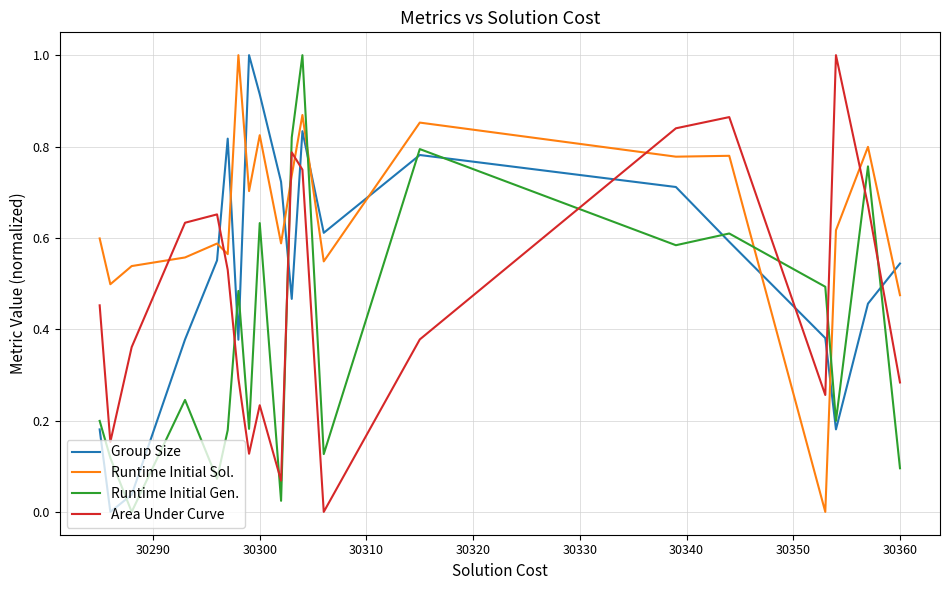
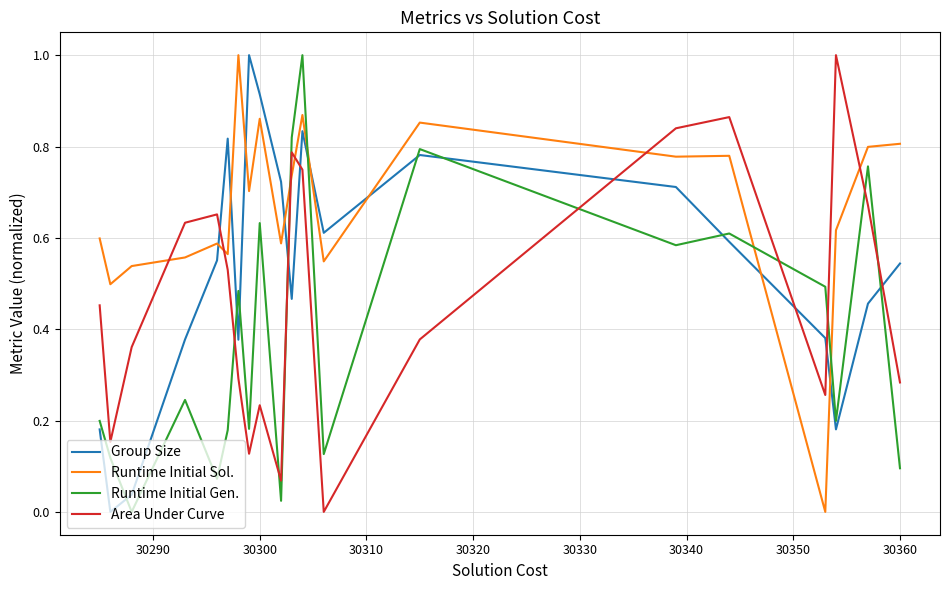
Runtime Initial Sol., 30300: 0.82 -> 0.86
Runtime Initial Sol., 30360: 0.47 -> 0.81
